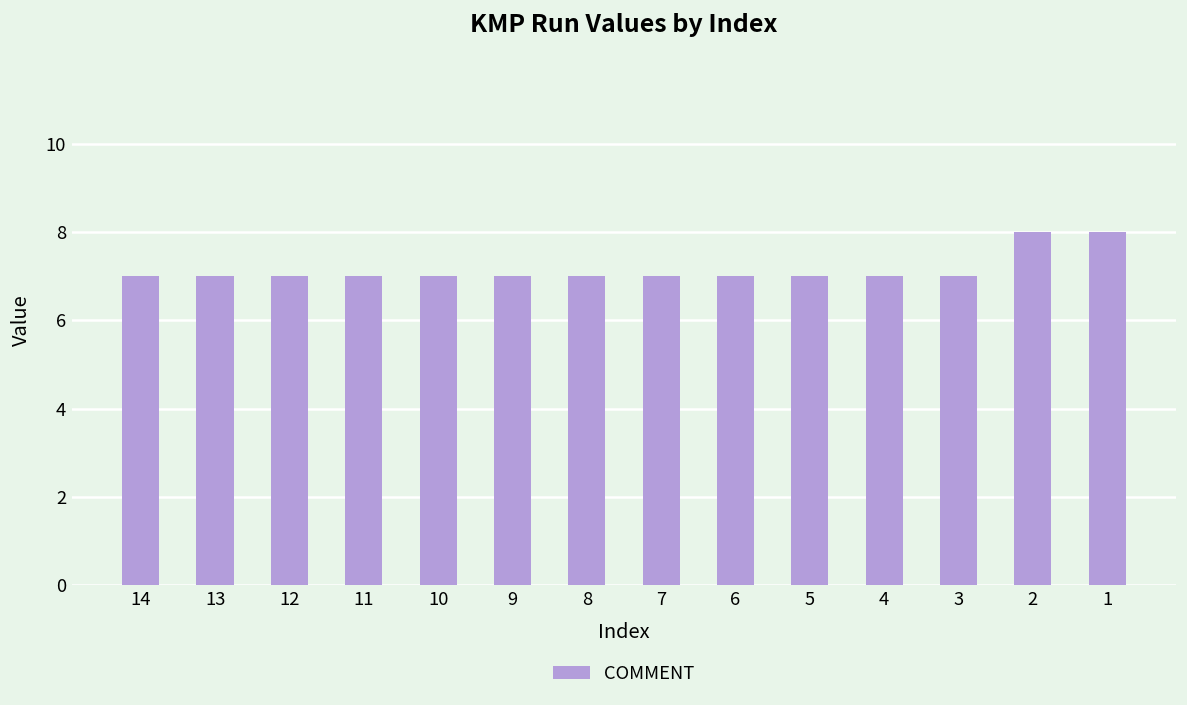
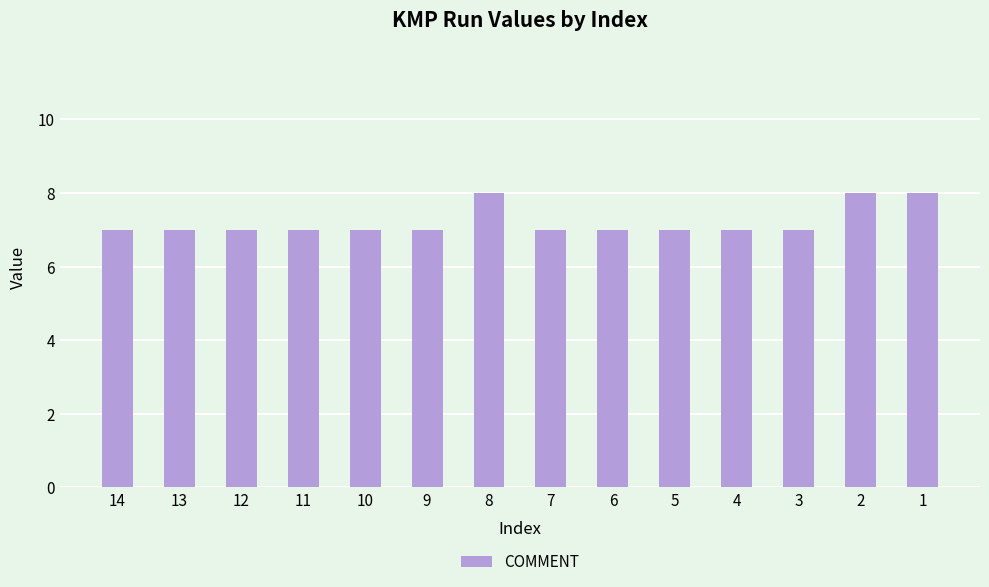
8: 7 -> 8
